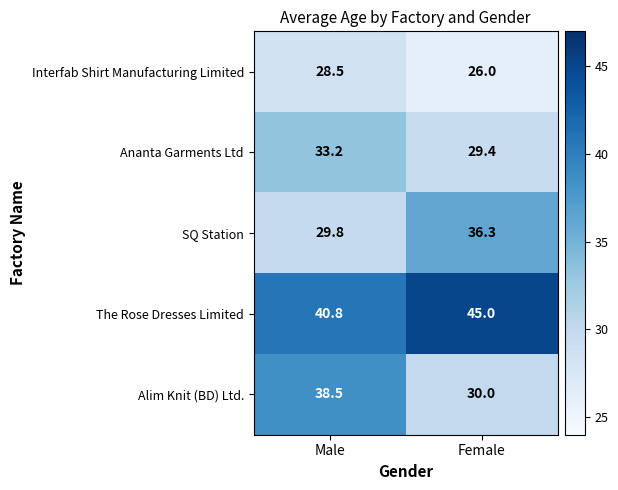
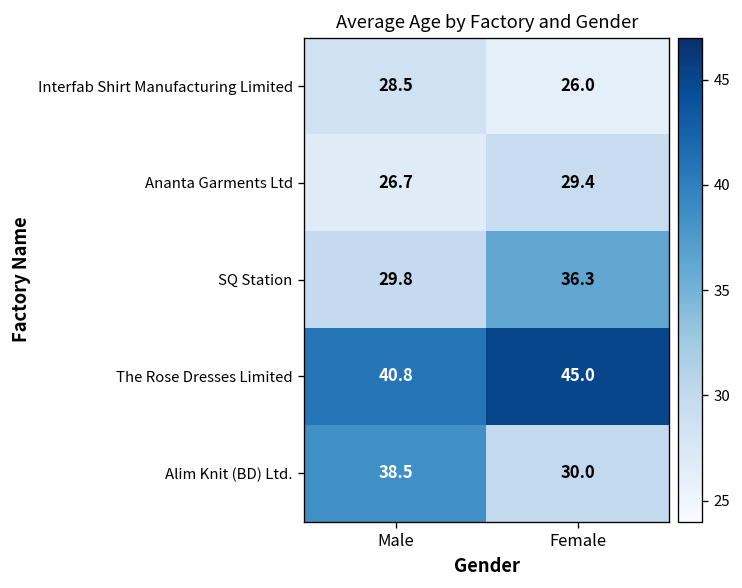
Ananta Garments Ltd, Male: 33.2 -> 26.7
